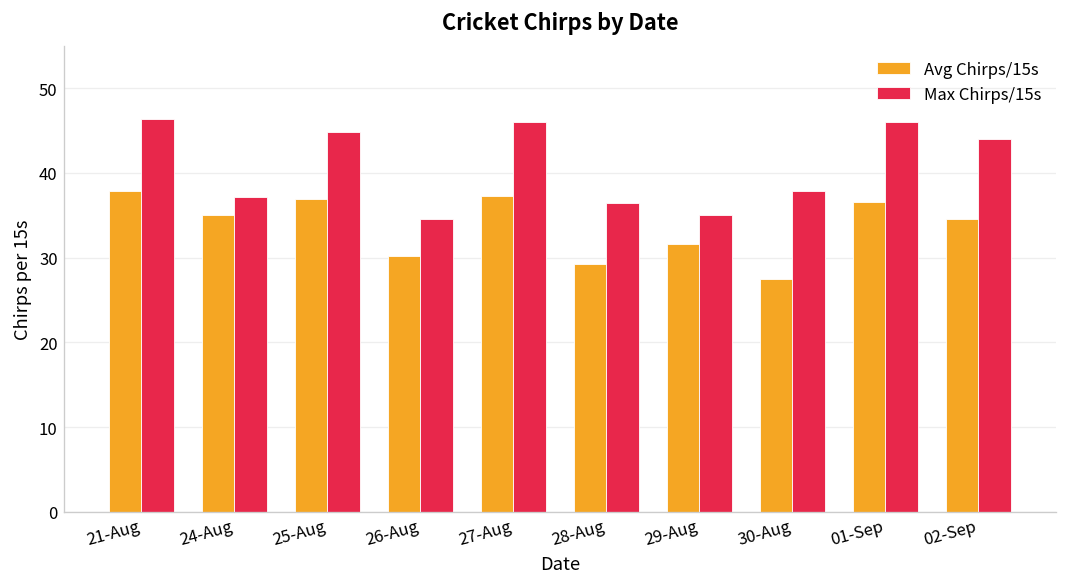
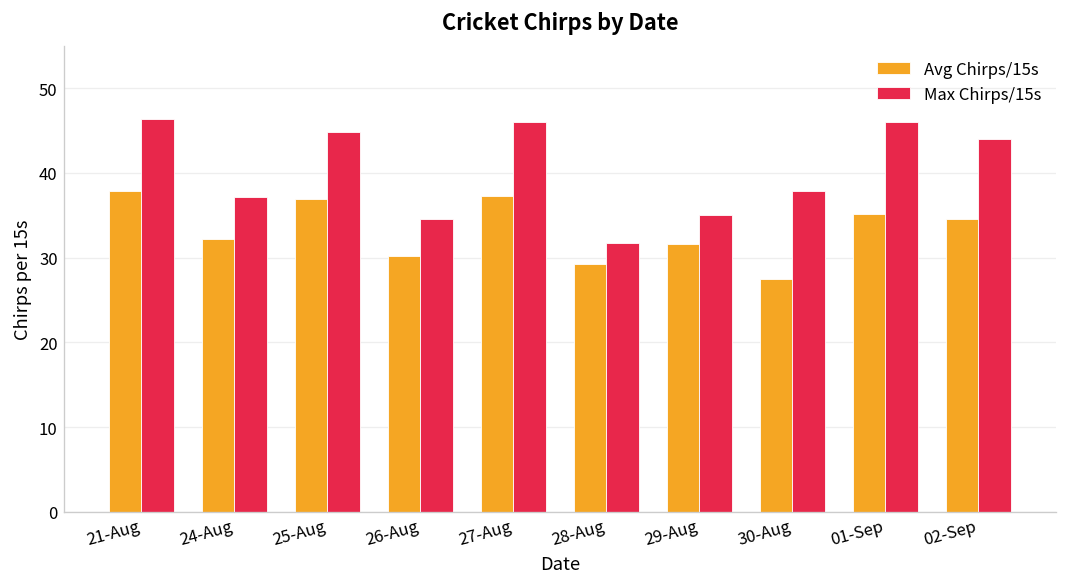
Avg Chirps/15s, 24-Aug: 35 -> 32
Max Chirps/15s, 28-Aug: 36 -> 32
Avg Chirps/15s, 01-Sep: 37 -> 35
